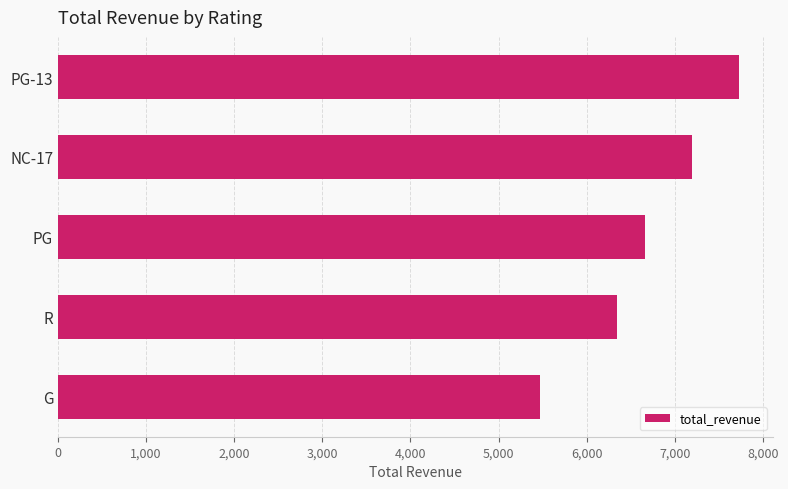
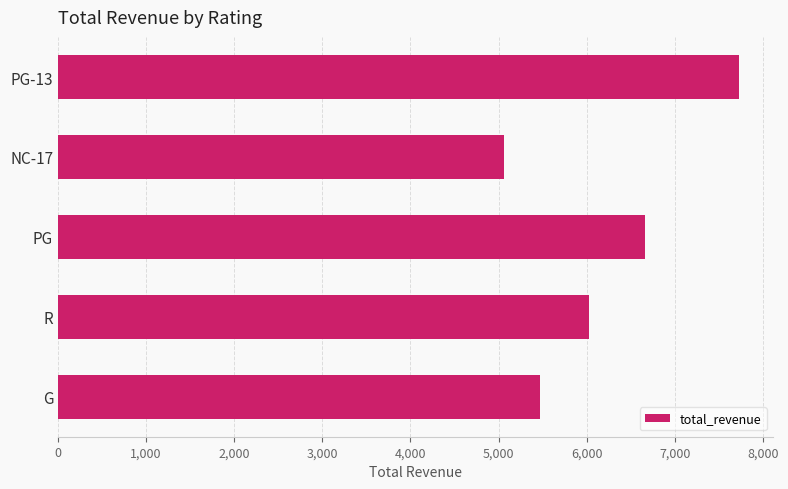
NC-17: 7,200 -> 5,100
R: 6,300 -> 6,000
